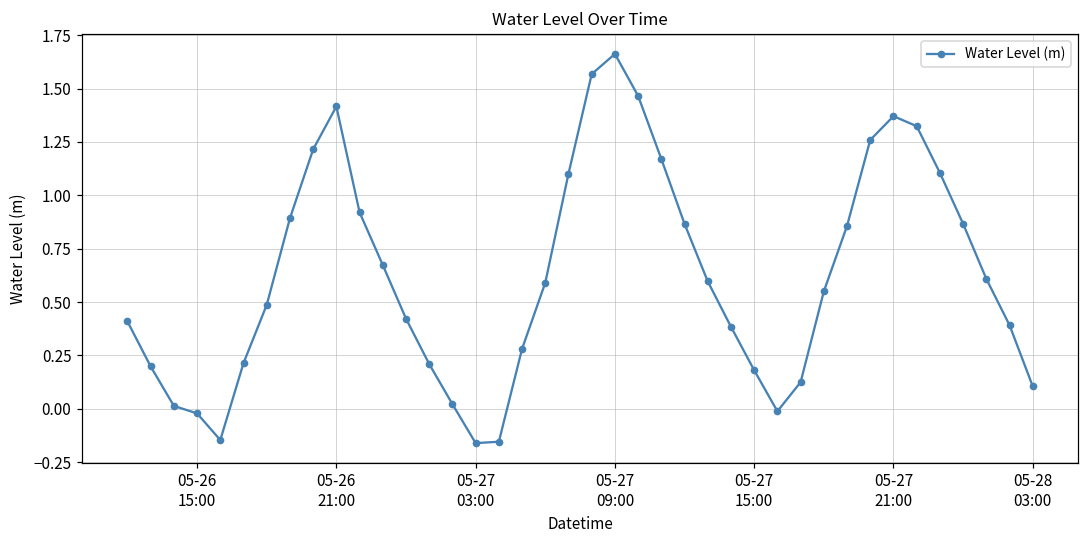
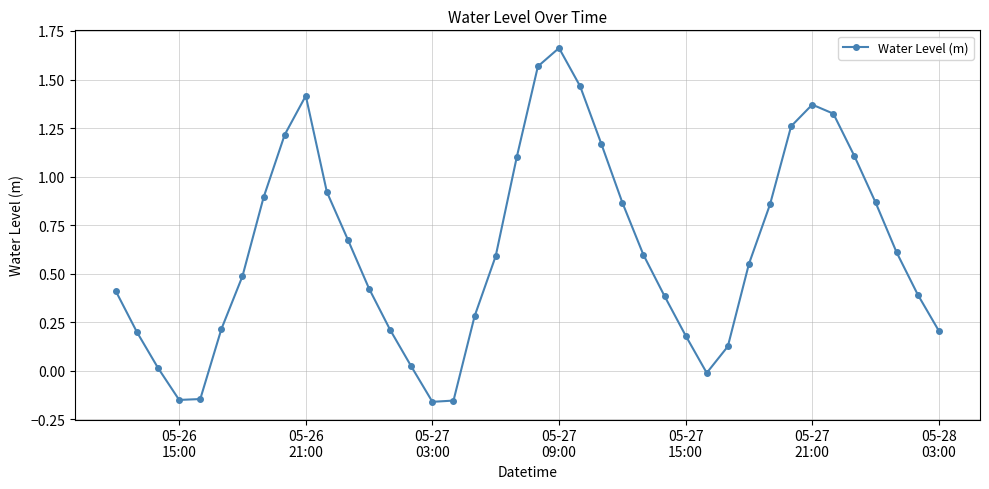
05-26 15:00: -0.02 -> -0.15
05-28 03:00: 0.11 -> 0.20
